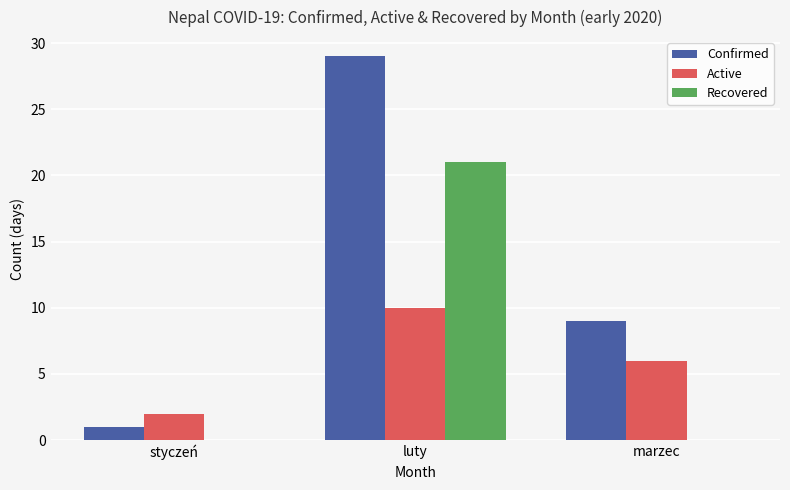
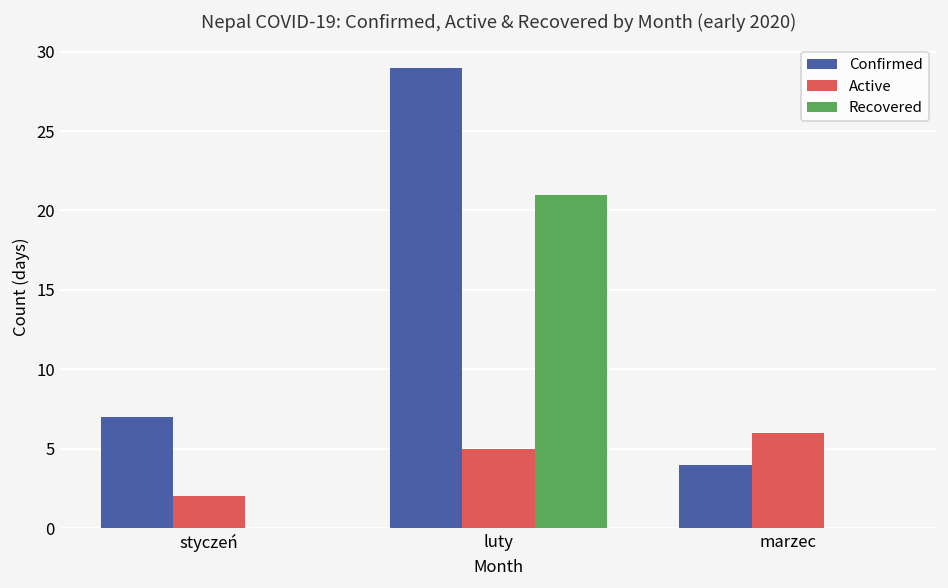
Confirmed, styczeń: 1 -> 7
Active, luty: 10 -> 5
Confirmed, marzec: 9 -> 4
